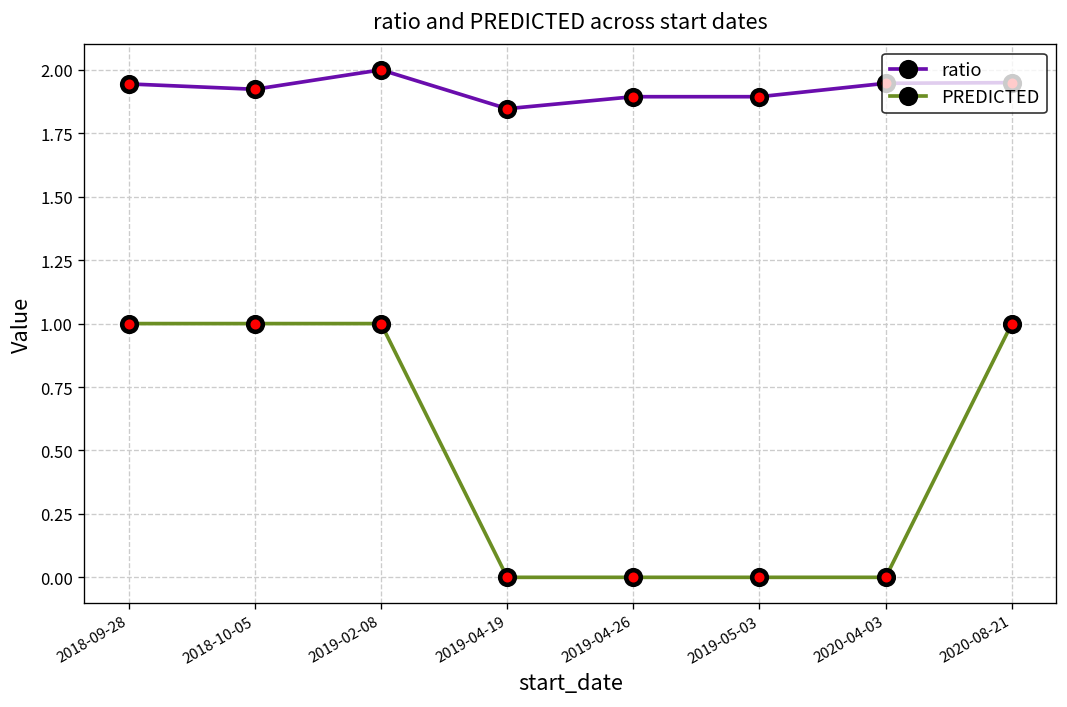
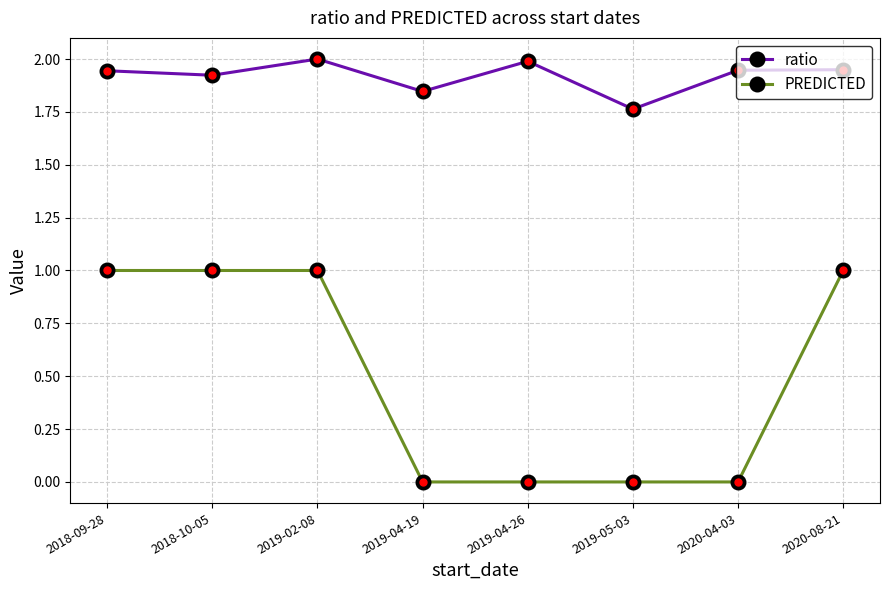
ratio, 2019-04-26: 1.89 -> 1.99
ratio, 2019-05-03: 1.89 -> 1.76
